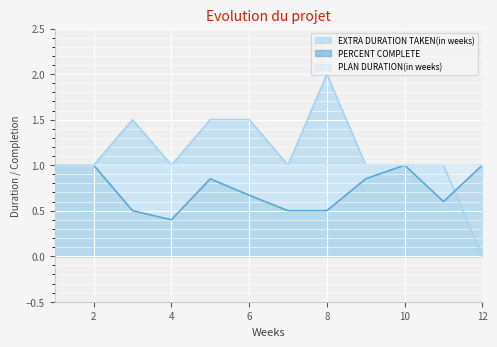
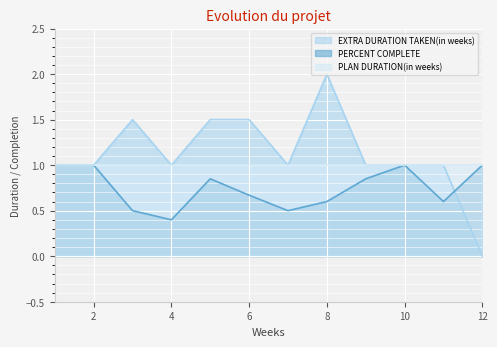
PERCENT COMPLETE, 8: 0.5 -> 0.6
